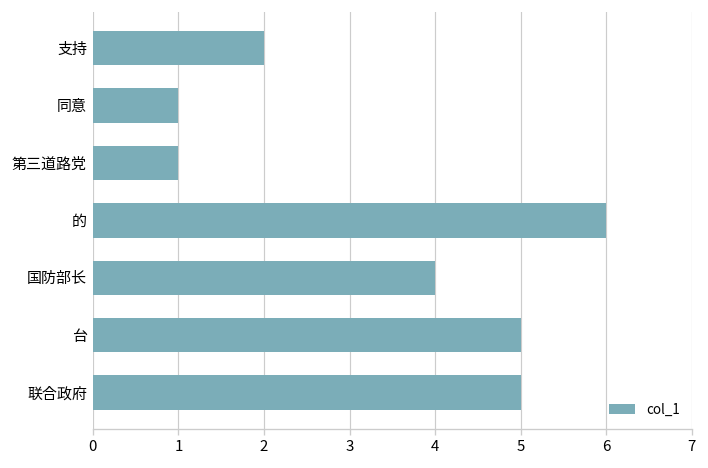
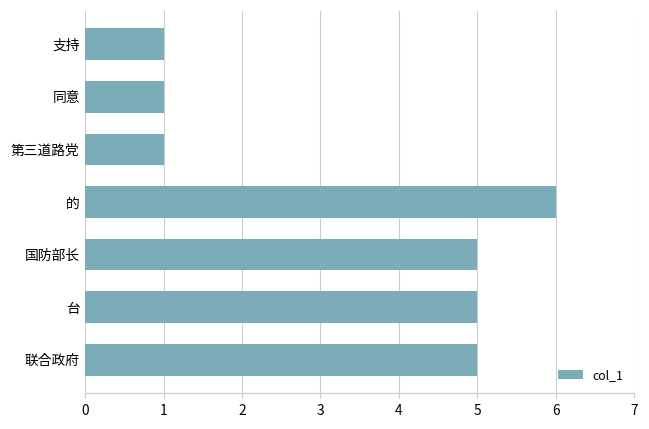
支持: 2 -> 1
国防部长: 4 -> 5
